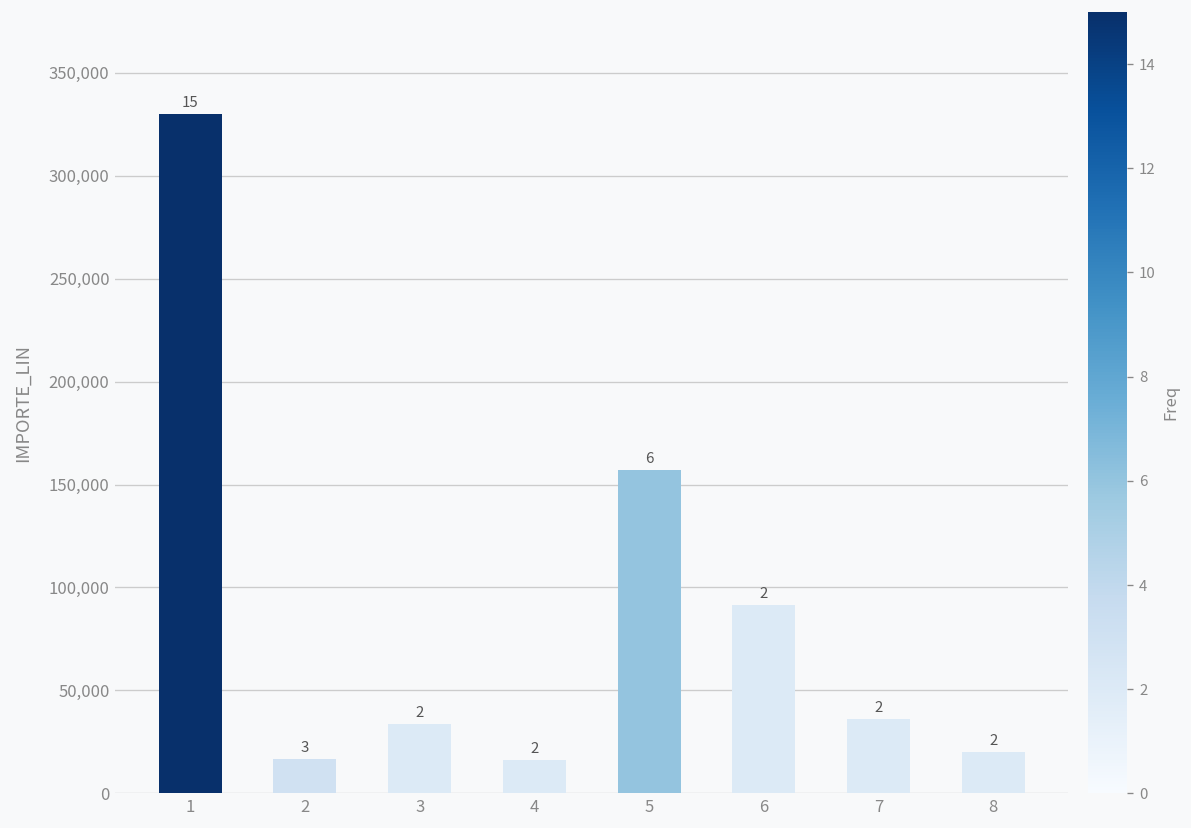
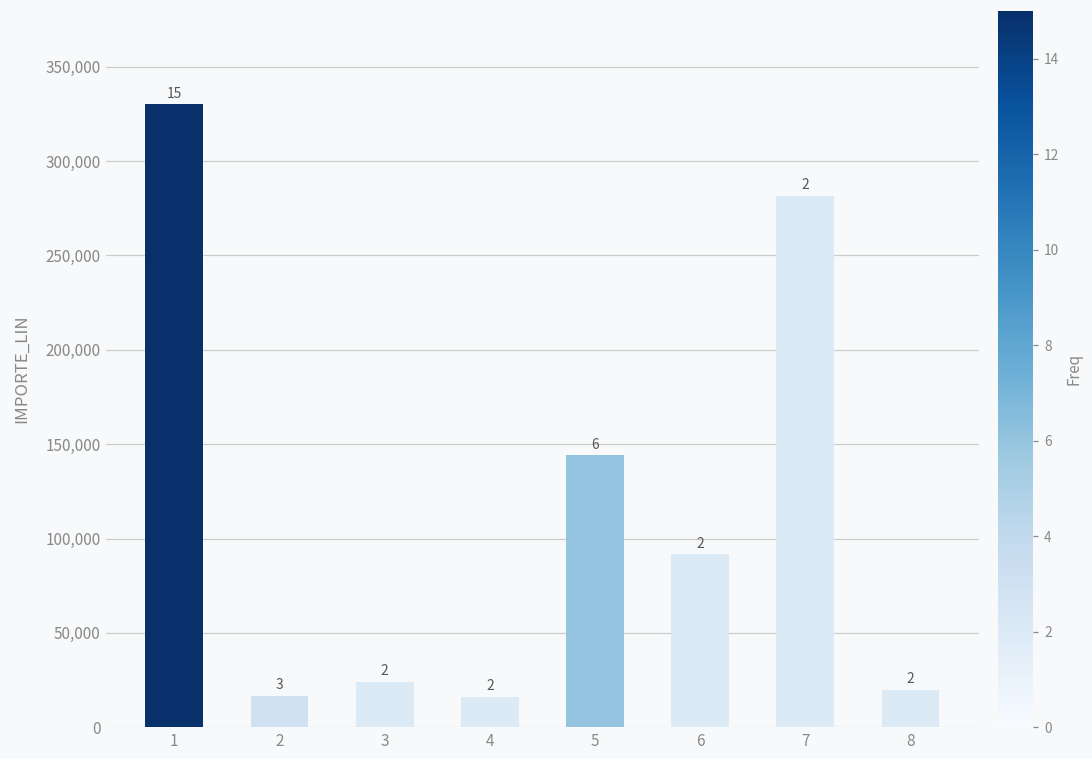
3: 34,000 -> 24,000
5: 157,000 -> 144,000
7: 36,000 -> 282,000
